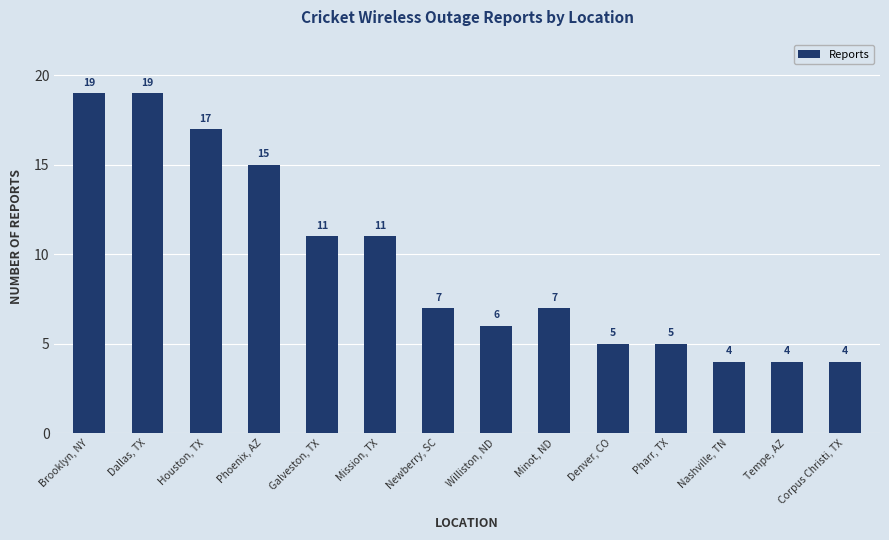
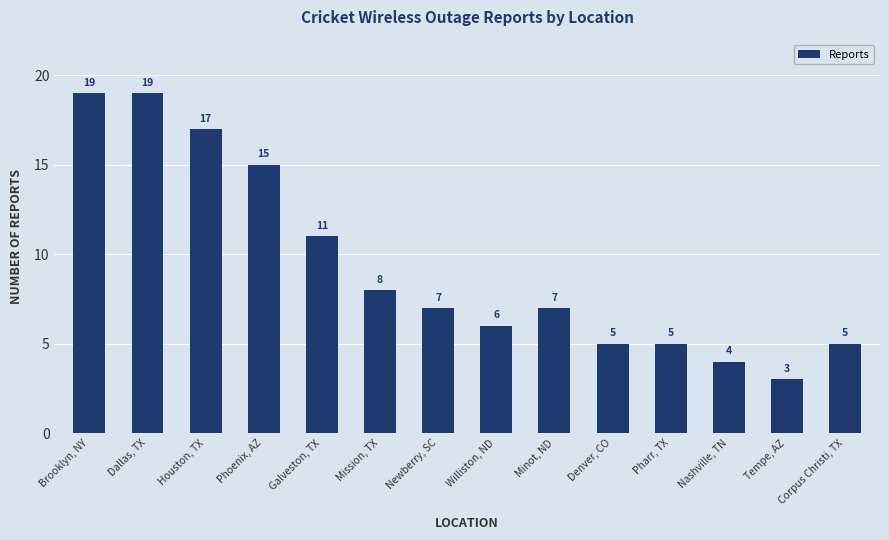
Mission, TX: 11 -> 8
Tempe, AZ: 4 -> 3
Corpus Christi, TX: 4 -> 5
